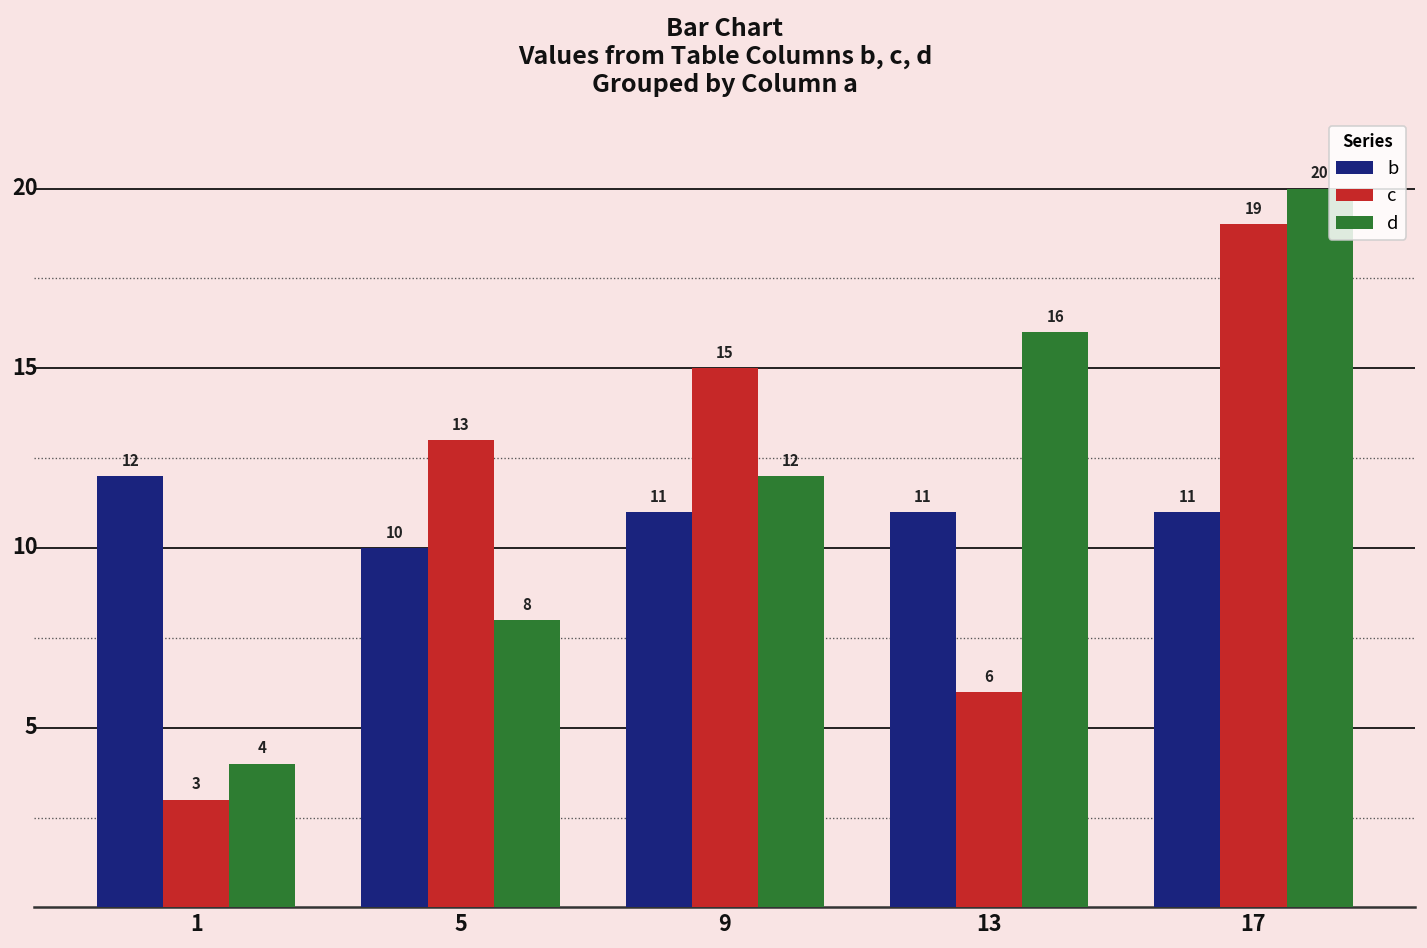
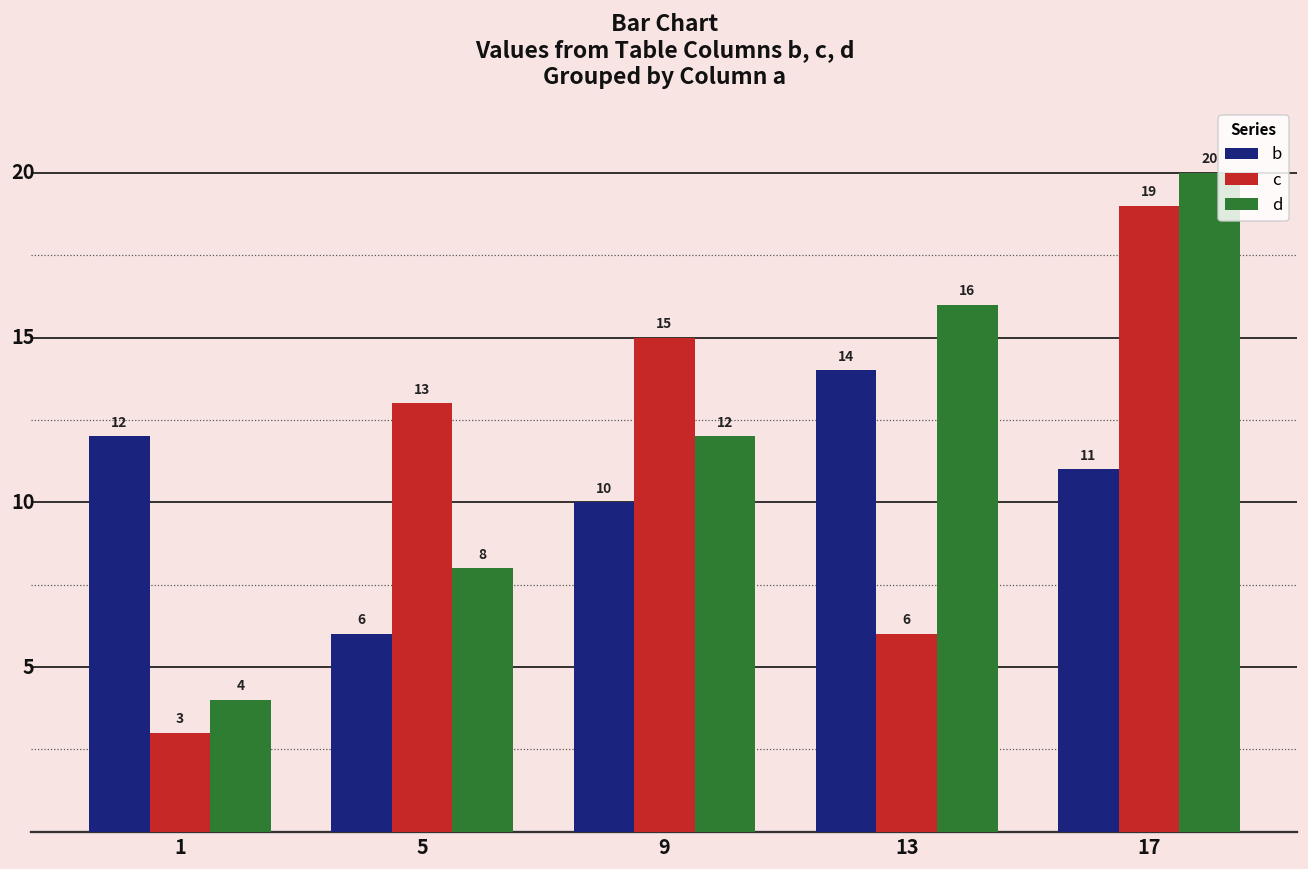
b, 5: 10 -> 6
b, 9: 11 -> 10
b, 13: 11 -> 14
